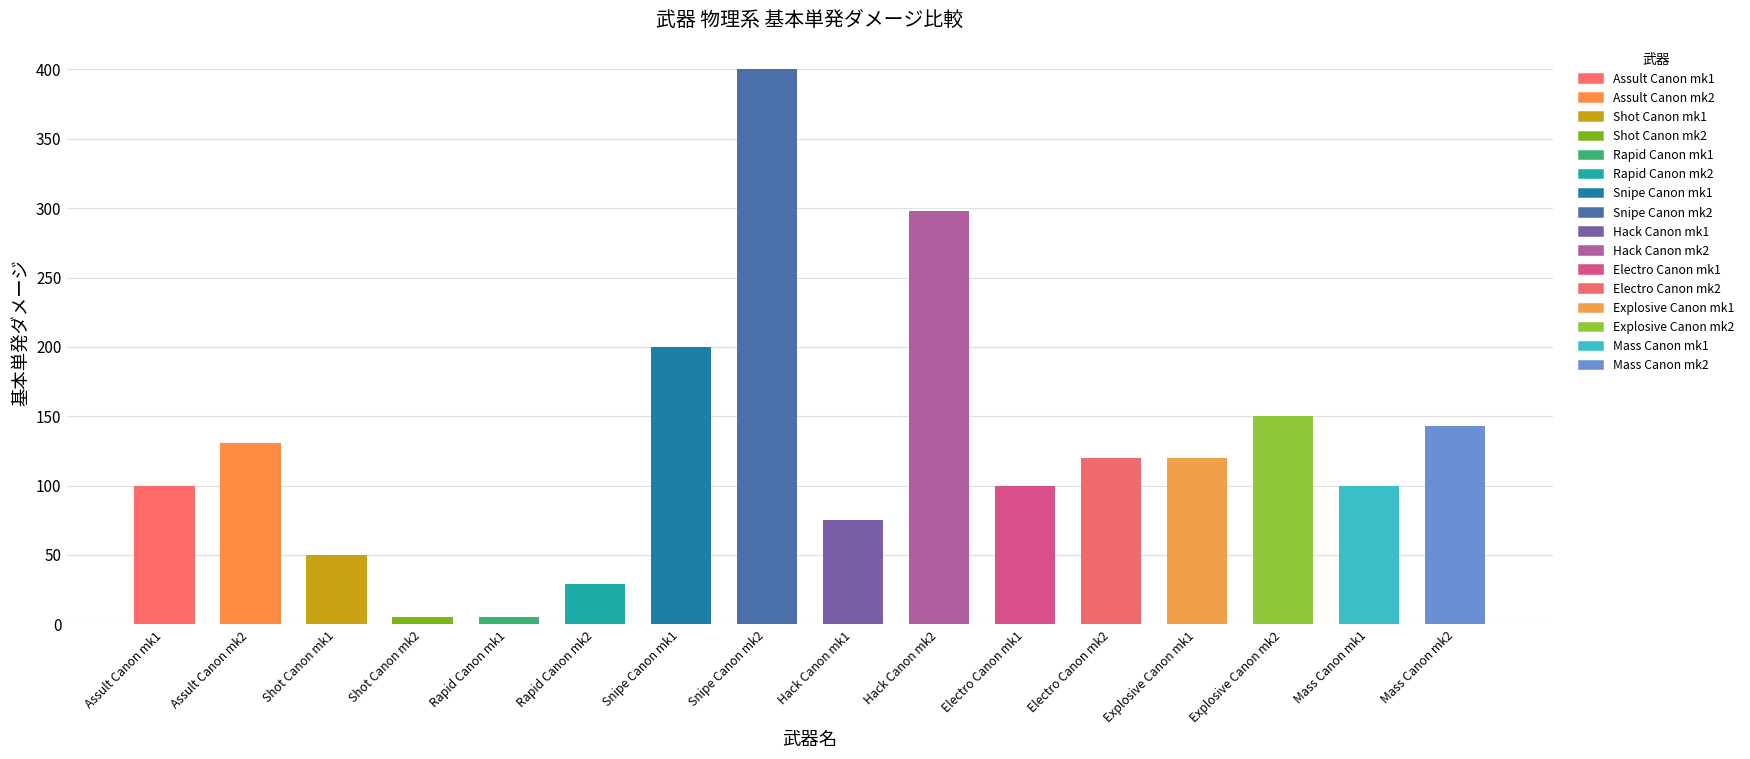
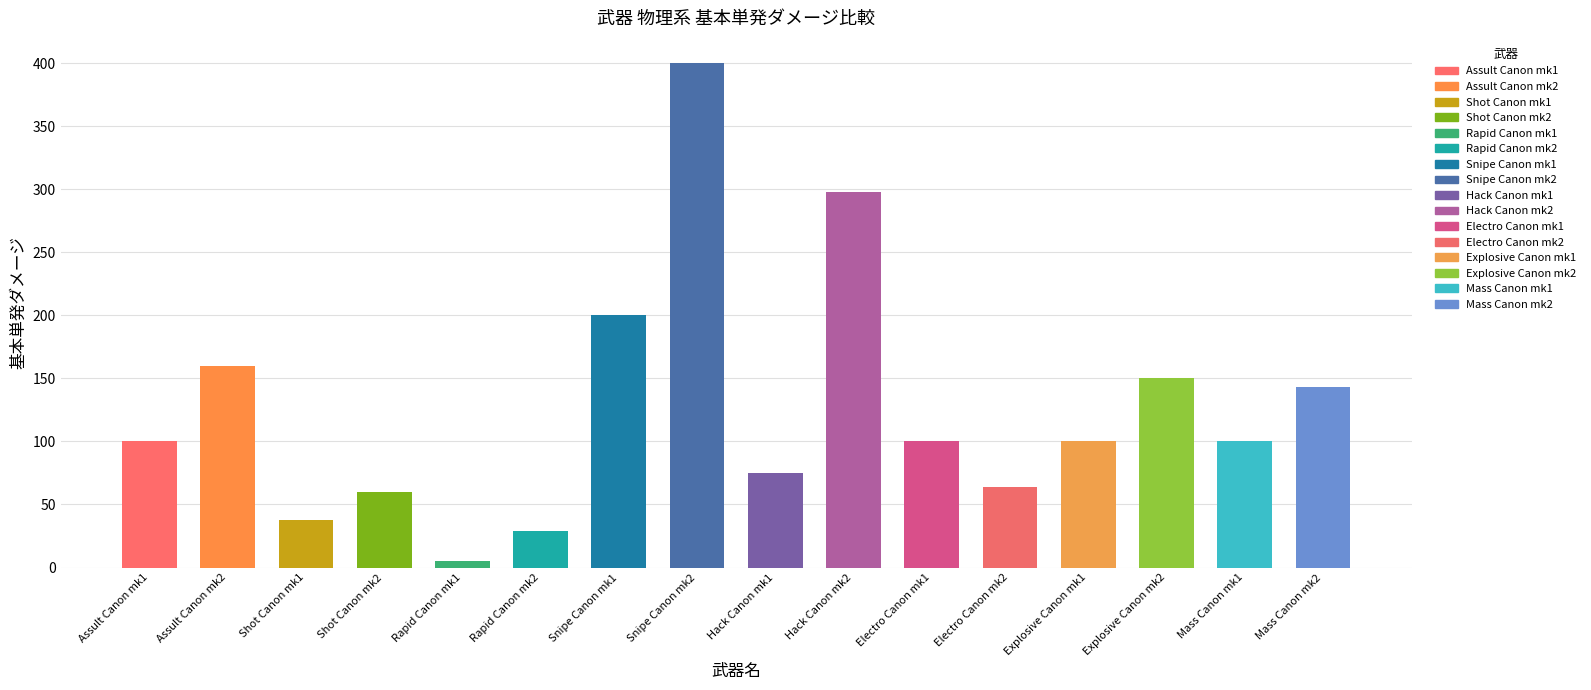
Assult Canon mk2: 131 -> 160
Shot Canon mk1: 50 -> 38
Shot Canon mk2: 5 -> 60
Electro Canon mk2: 120 -> 64
Explosive Canon mk1: 120 -> 100
